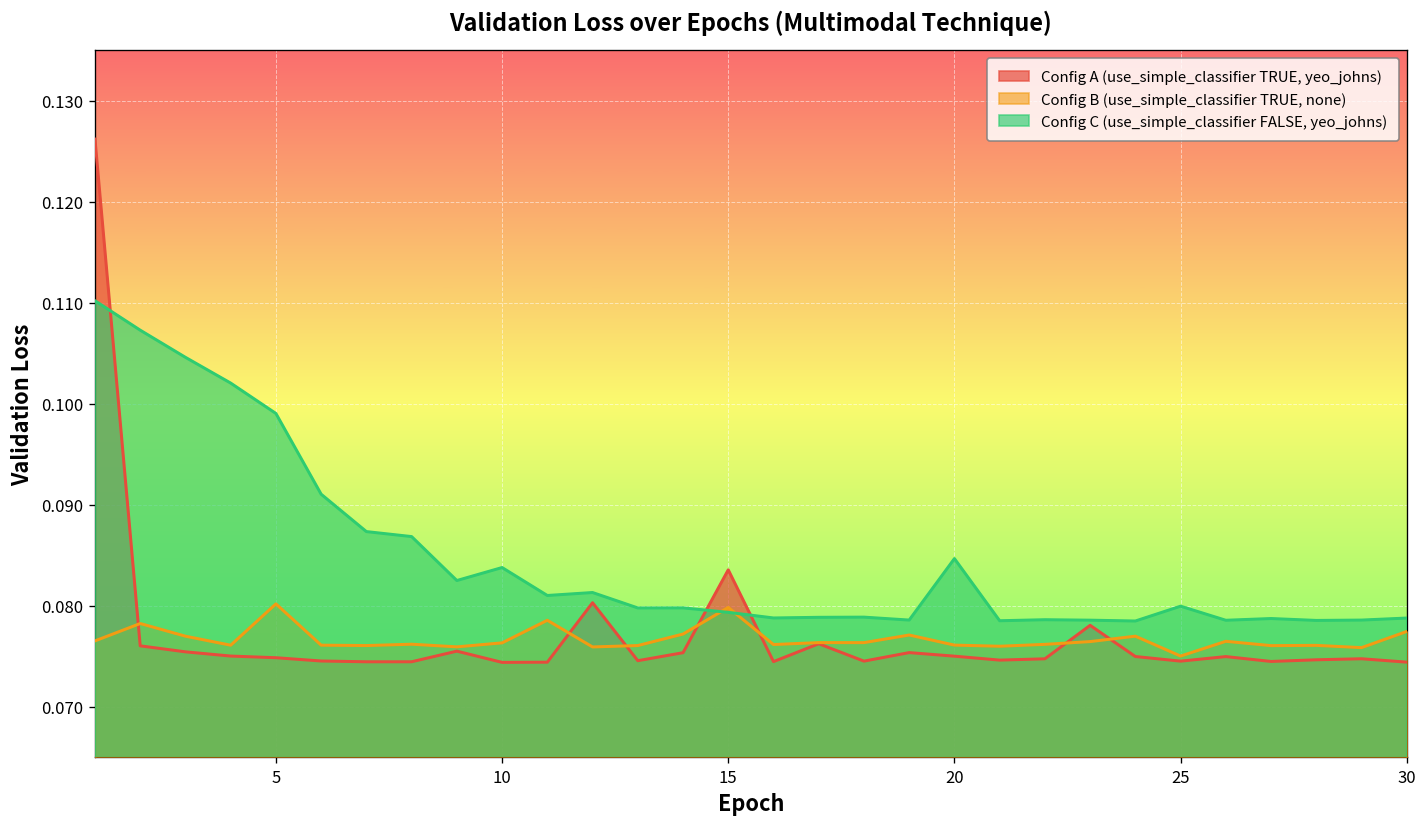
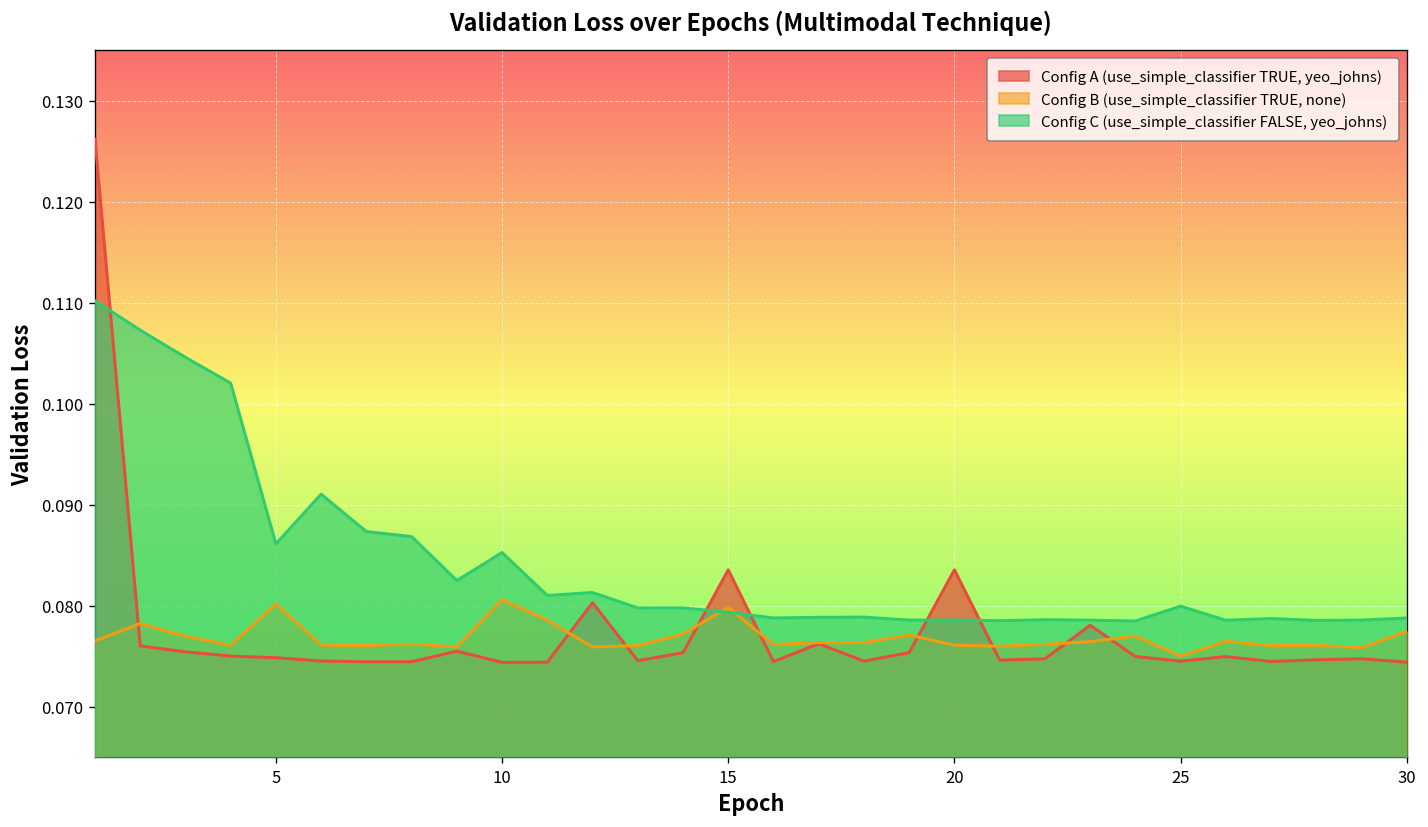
Config C (use_simple_classifier FALSE, yeo_johns), 5: 0.099 -> 0.086
Config B (use_simple_classifier TRUE, none), 10: 0.076 -> 0.081
Config C (use_simple_classifier FALSE, yeo_johns), 10: 0.084 -> 0.085
Config A (use_simple_classifier TRUE, yeo_johns), 20: 0.075 -> 0.084
Config C (use_simple_classifier FALSE, yeo_johns), 20: 0.085 -> 0.079
